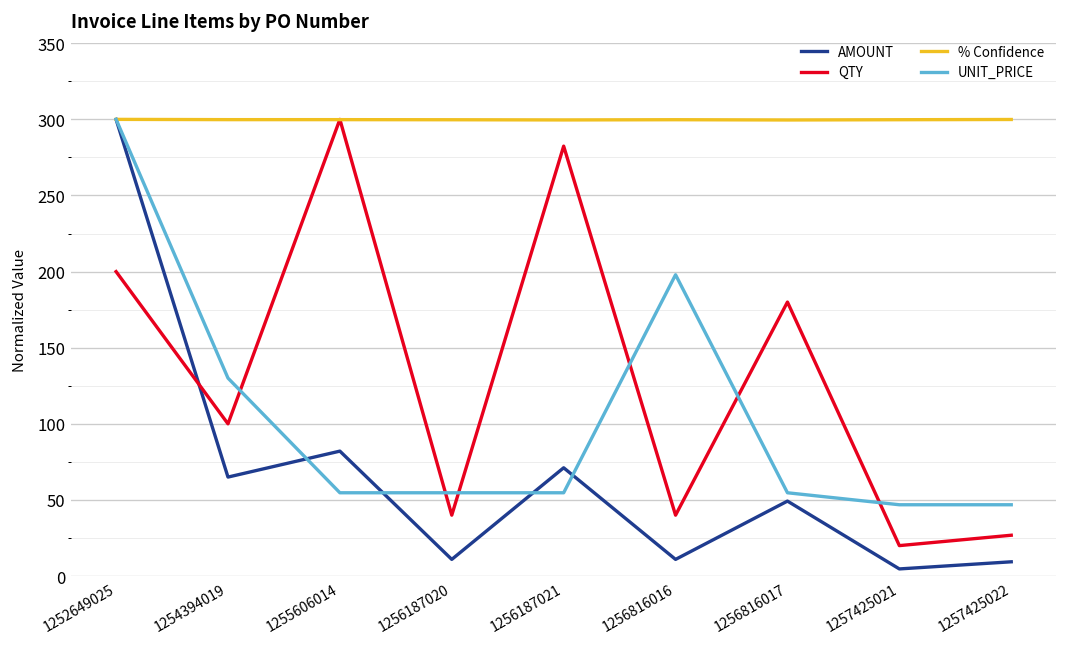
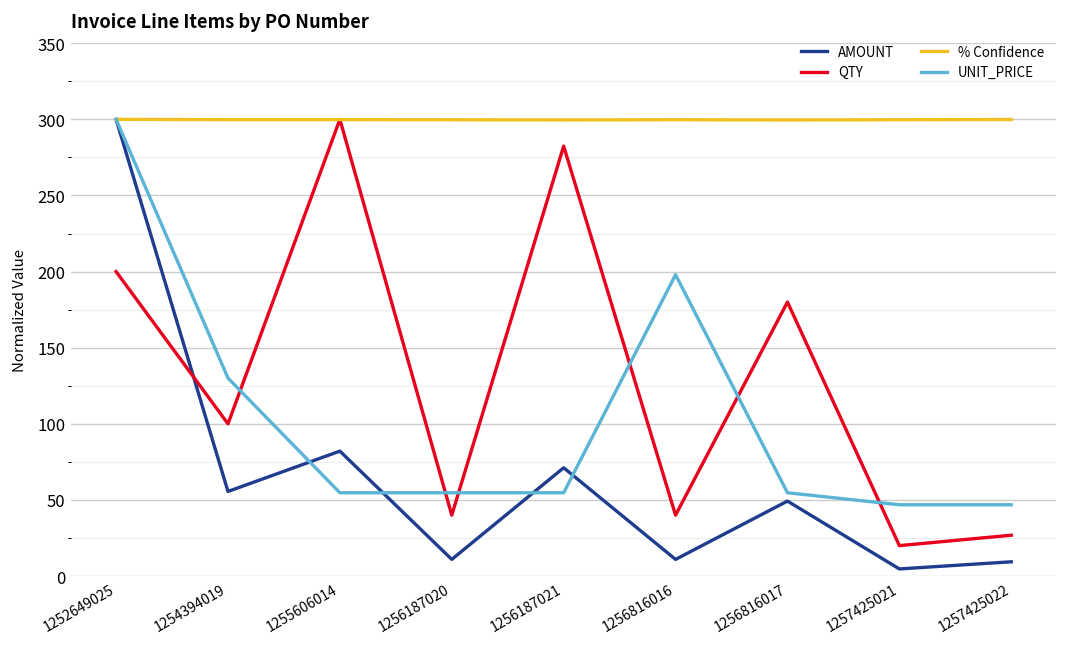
AMOUNT, 1254394019: 65 -> 56
